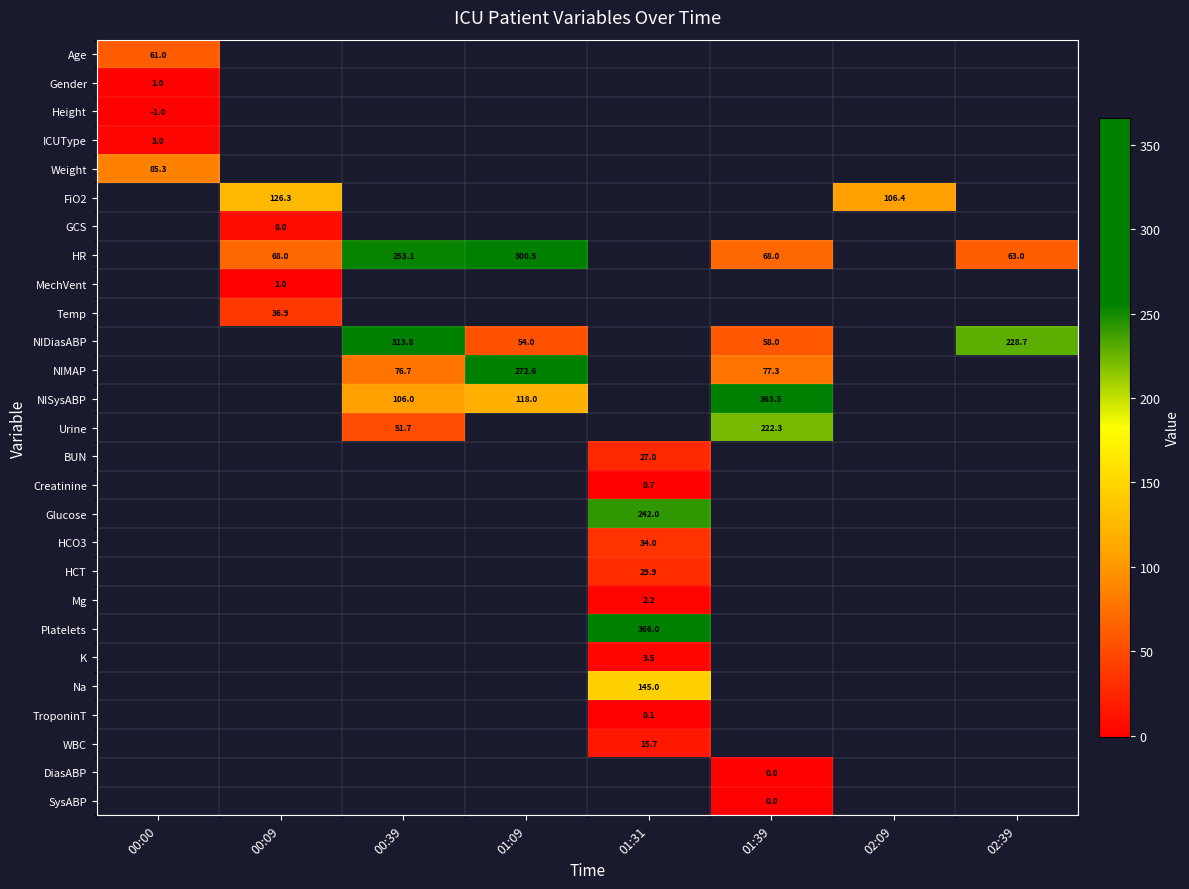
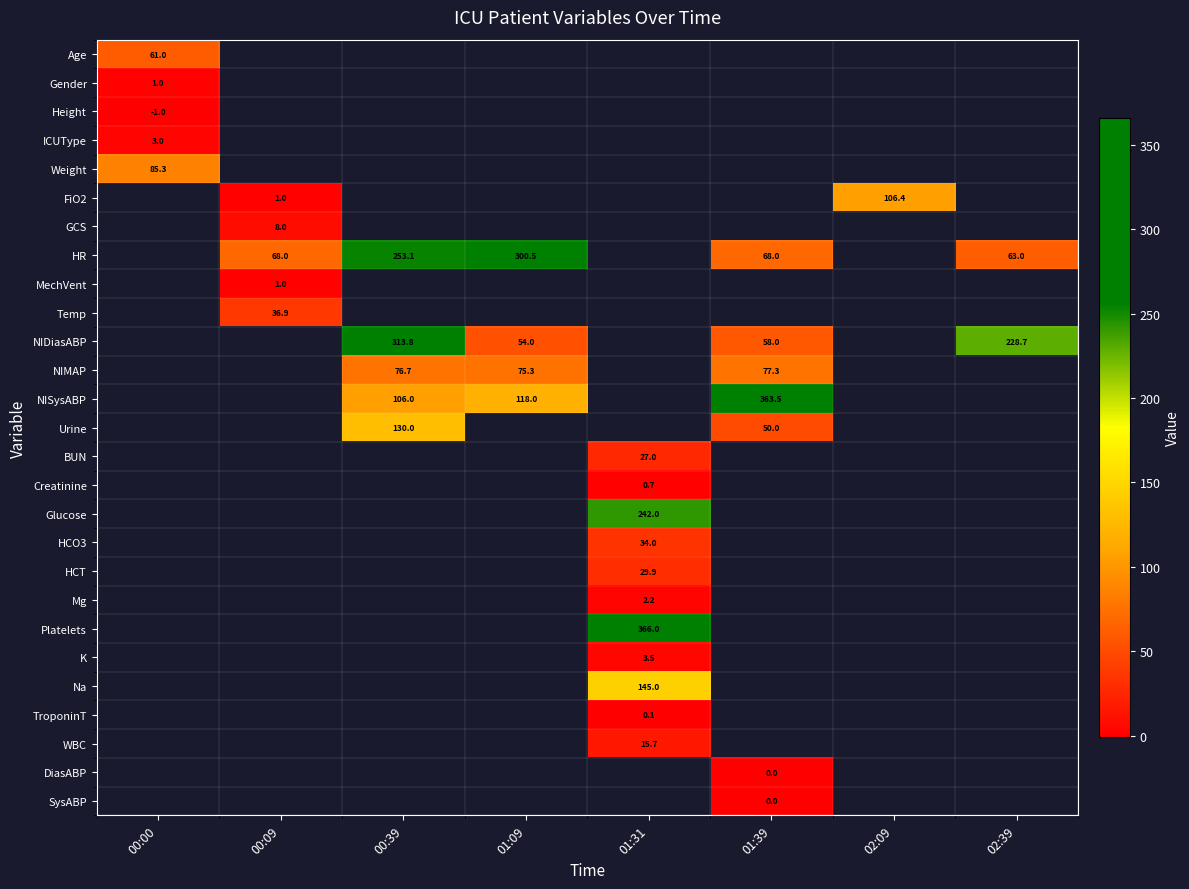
FiO2, 00:09: 126.3 -> 1.0
NIMAP, 01:09: 272.6 -> 75.3
Urine, 00:39: 51.7 -> 130.0
Urine, 01:39: 222.3 -> 50.0
